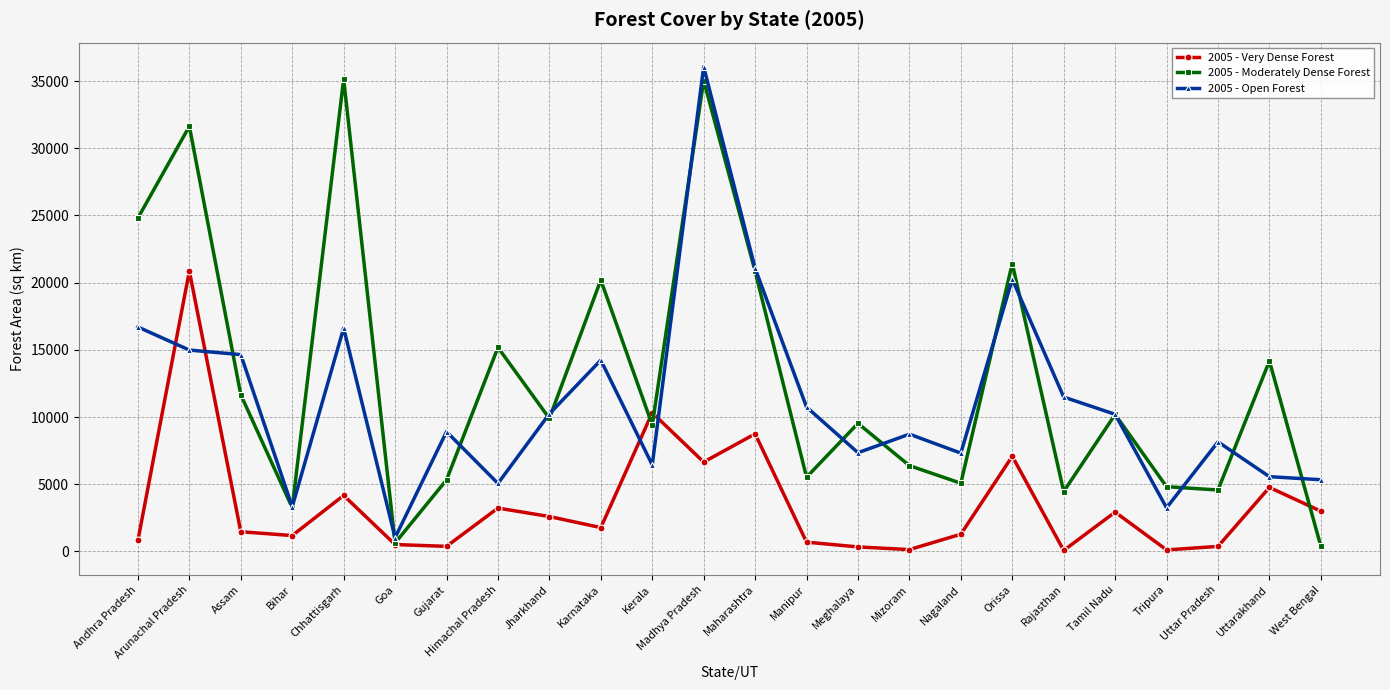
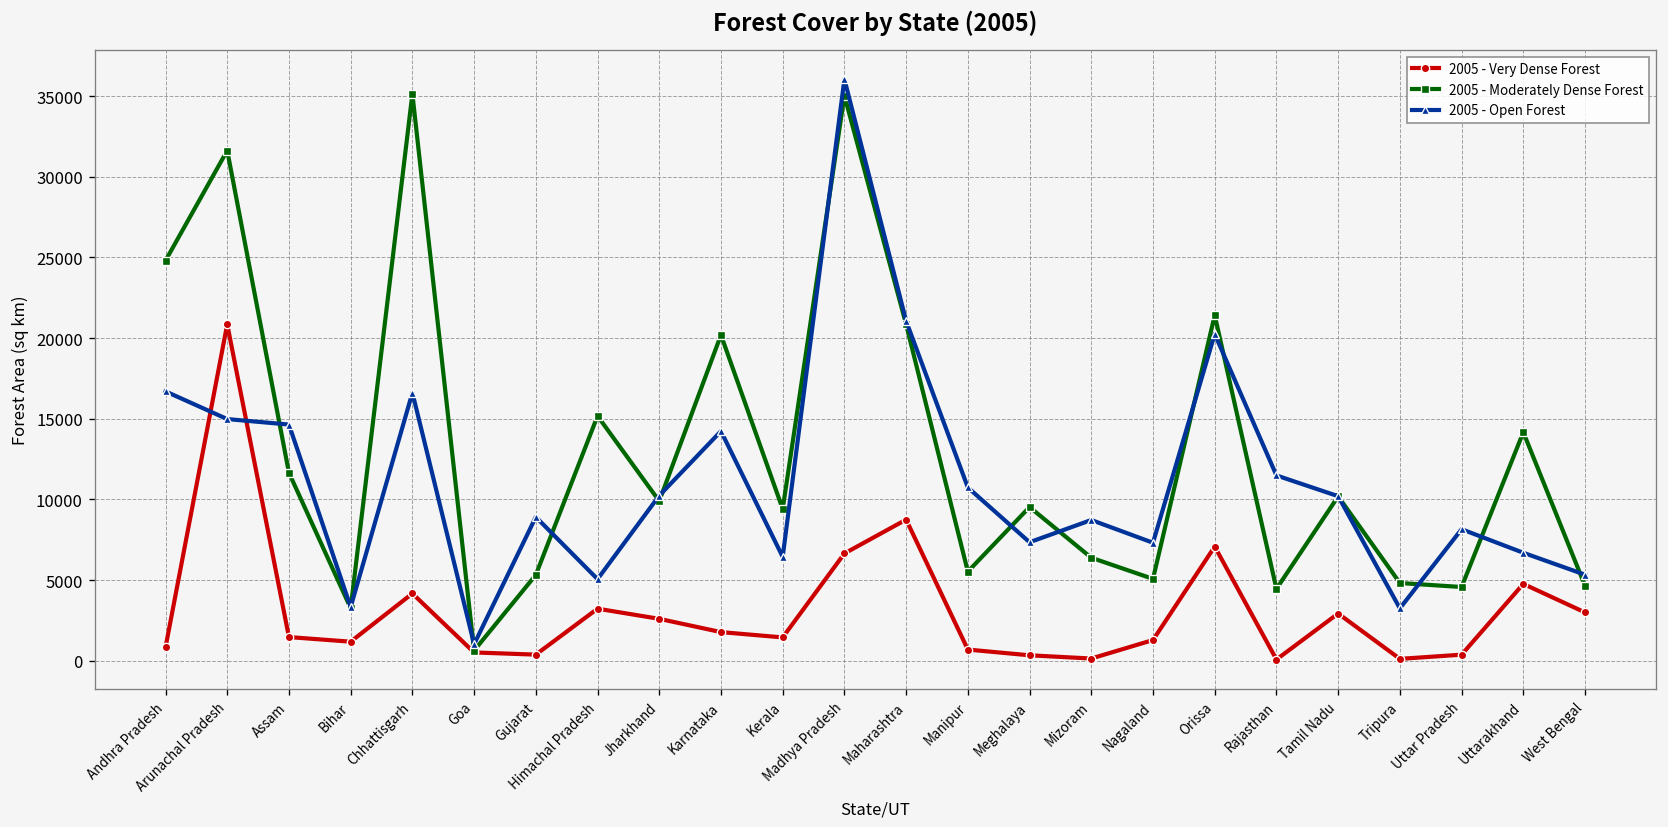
2005 - Very Dense Forest, Kerala: 10300 -> 1400
2005 - Open Forest, Uttarakhand: 5600 -> 6700
2005 - Moderately Dense Forest, West Bengal: 400 -> 4600
